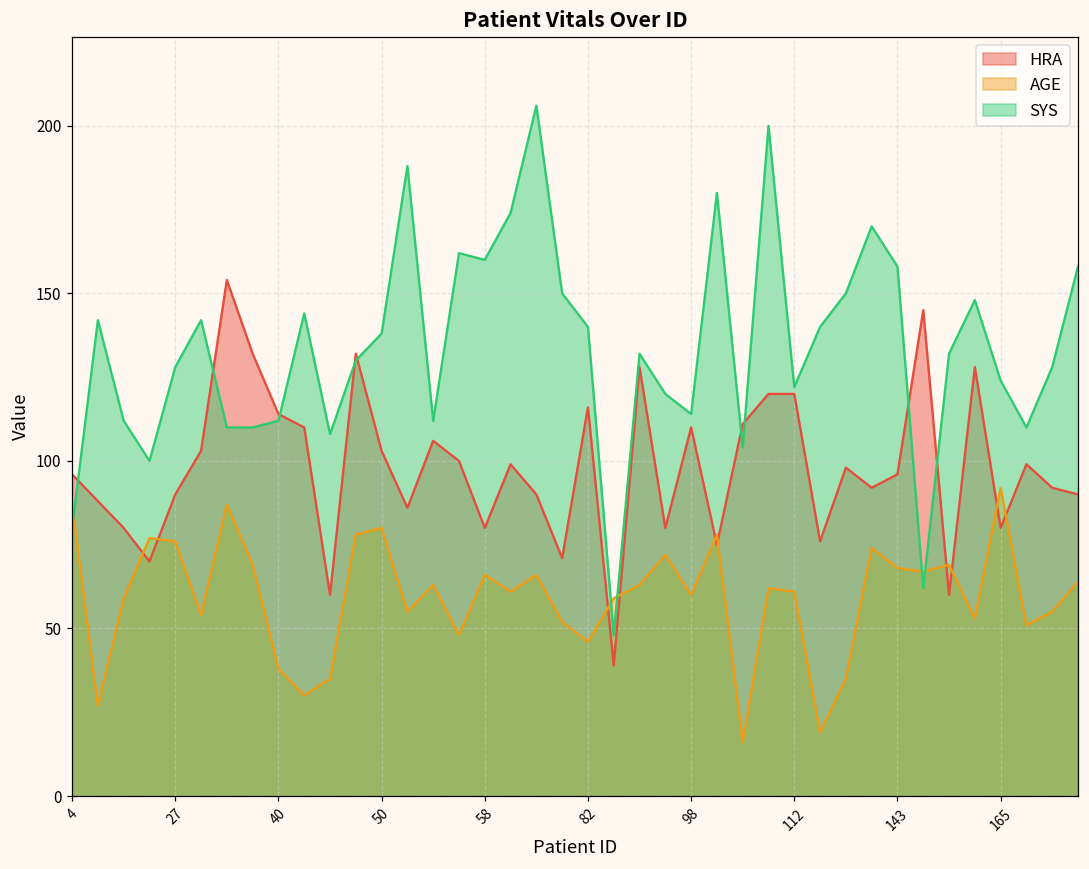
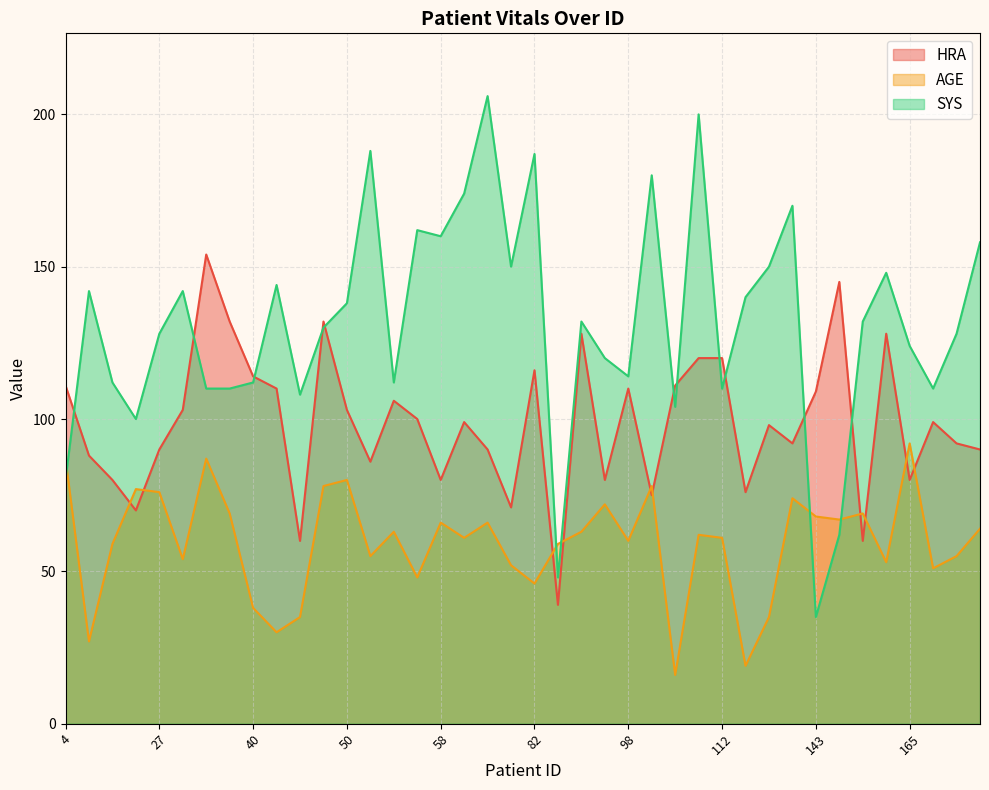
HRA, 4: 96 -> 111
SYS, 82: 140 -> 187
SYS, 112: 122 -> 110
HRA, 143: 96 -> 109
SYS, 143: 158 -> 35
